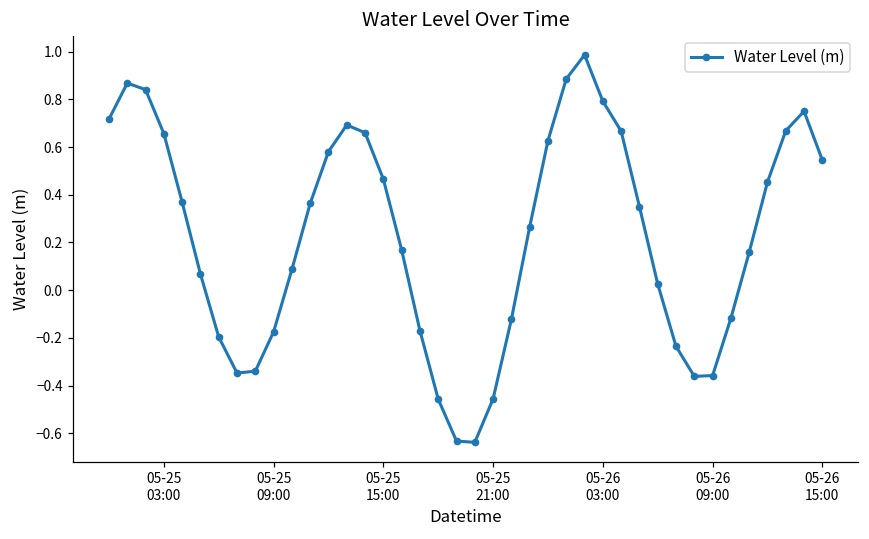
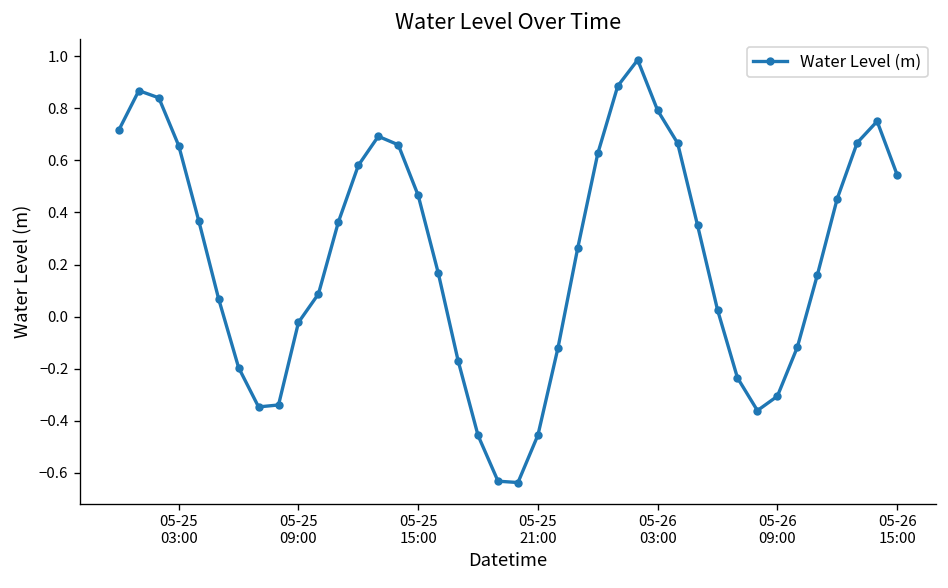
05-25 09:00: -0.17 -> -0.02
05-26 09:00: -0.36 -> -0.31
